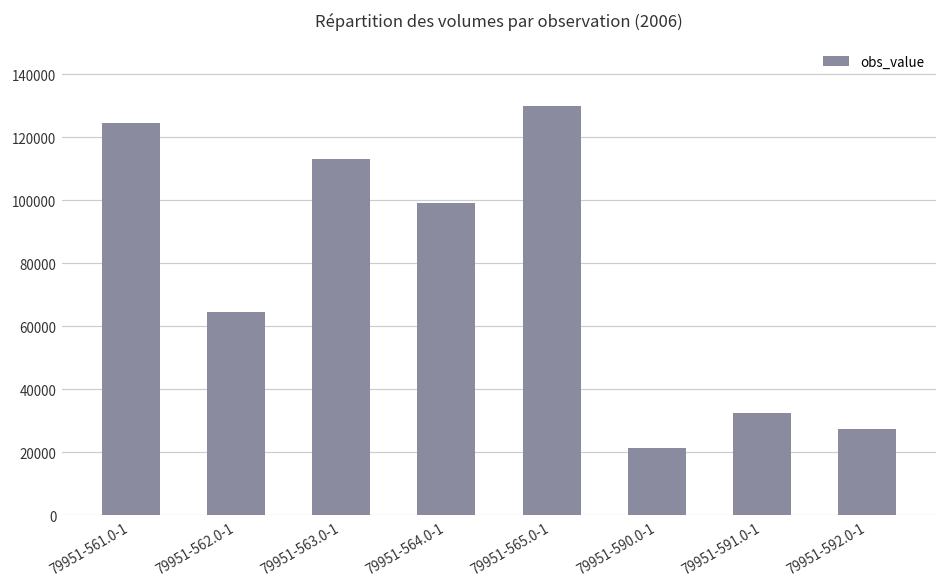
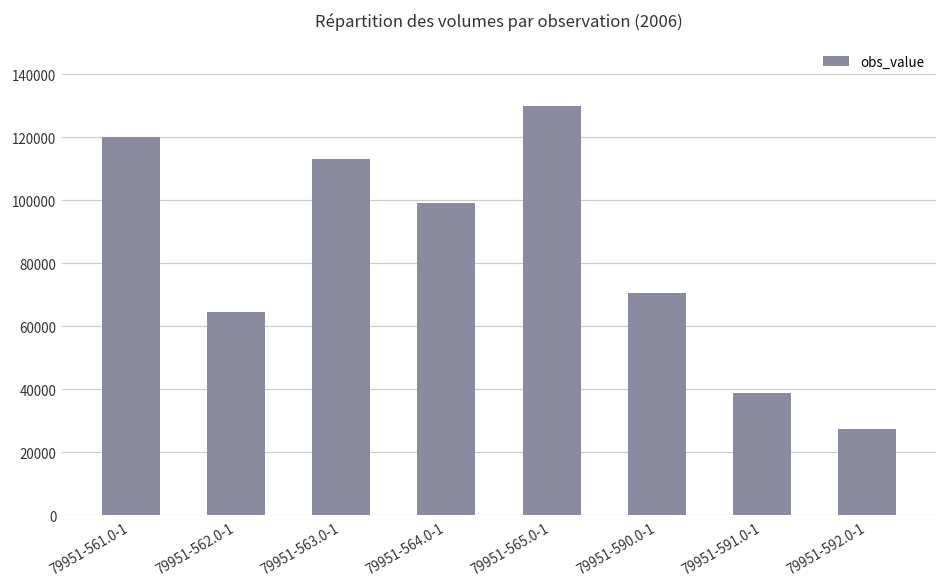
79951-561.0-1: 125000 -> 120000
79951-590.0-1: 21000 -> 70000
79951-591.0-1: 33000 -> 39000
